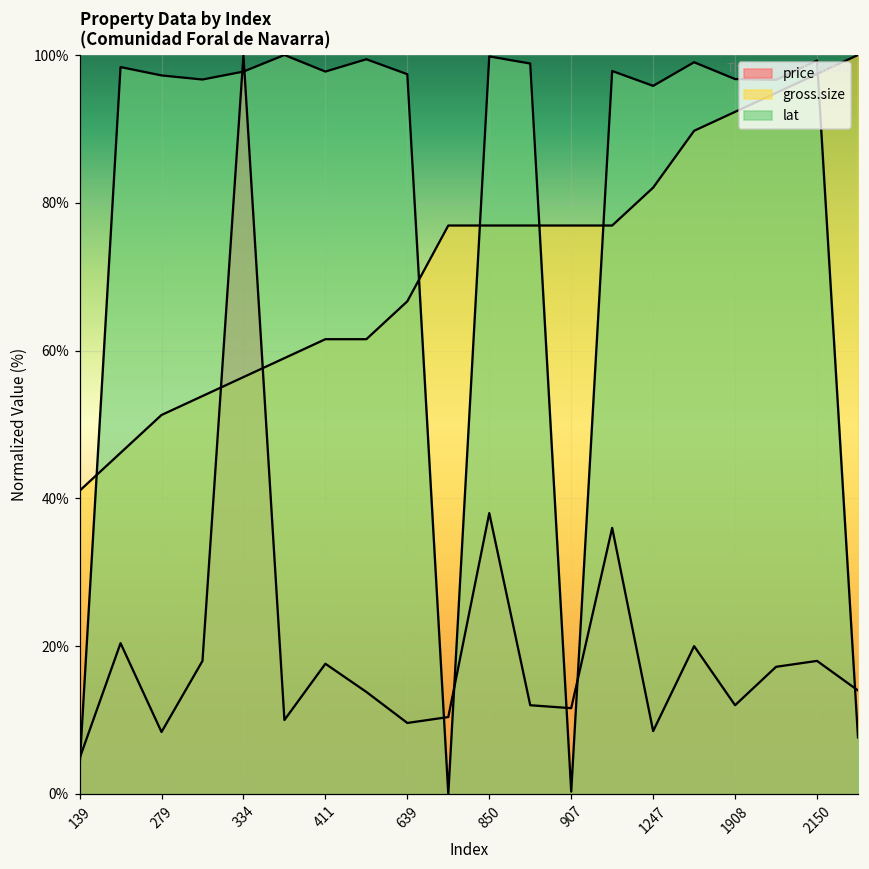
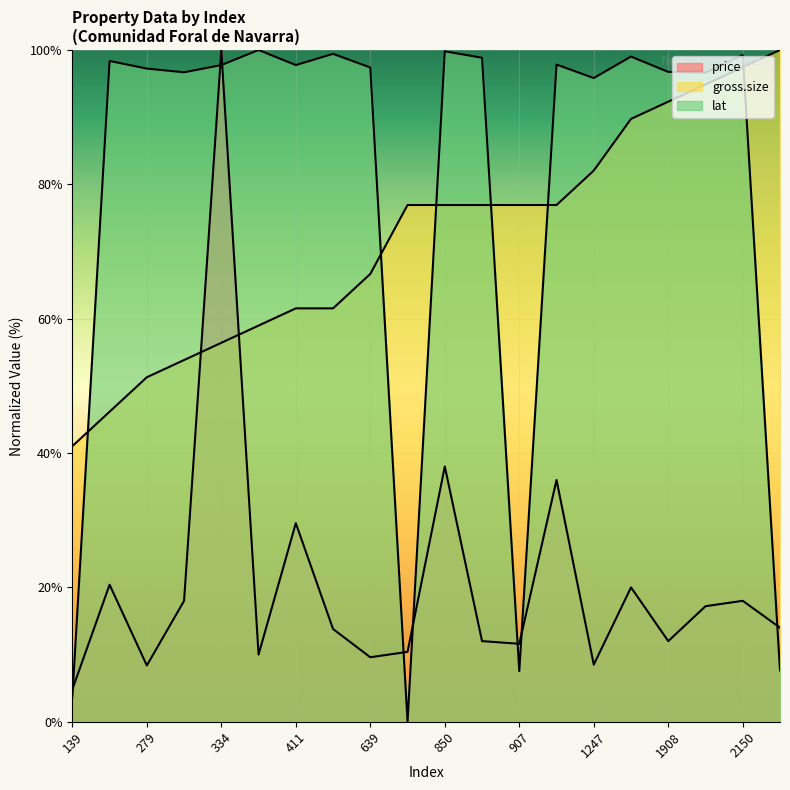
price, 411: 18% -> 30%
lat, 907: 0% -> 8%
